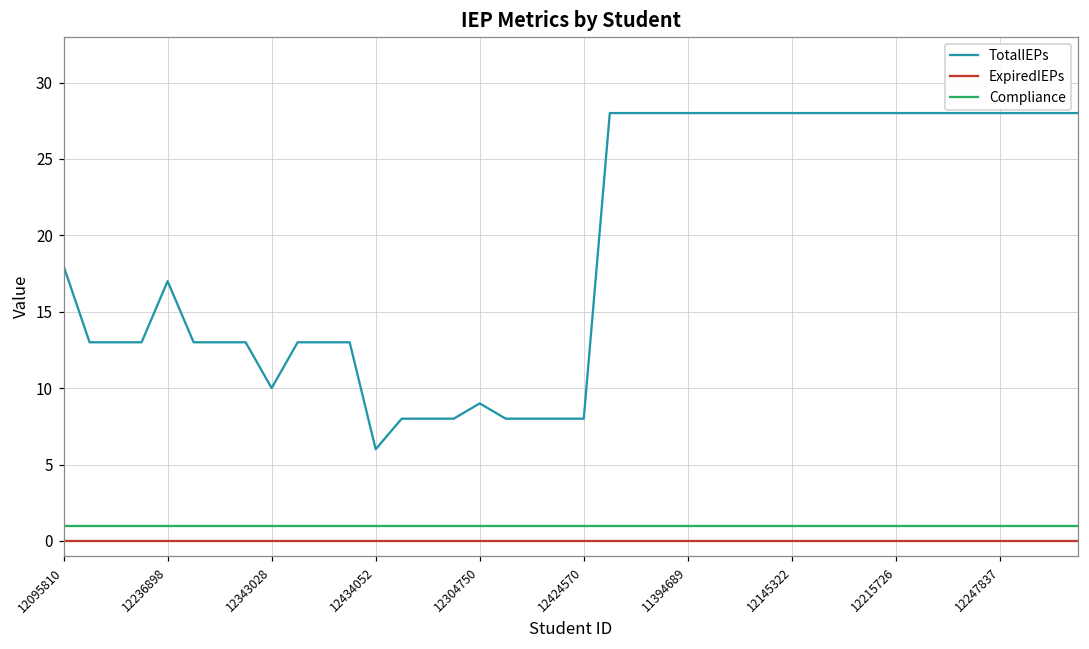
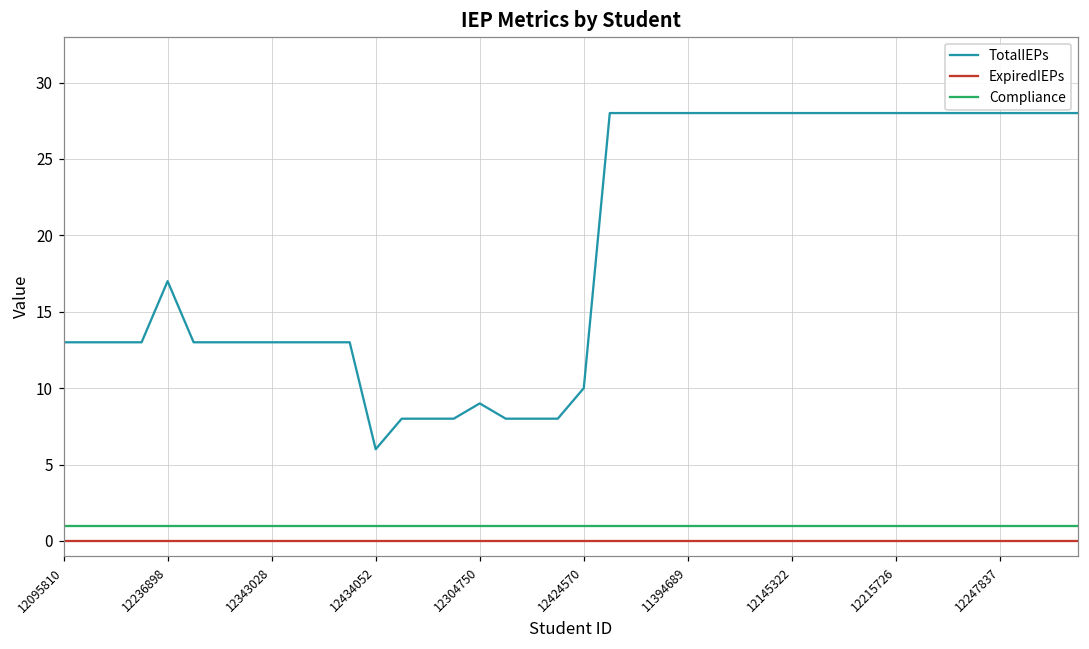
TotalIEPs, 12095810: 18 -> 13
TotalIEPs, 12343028: 10 -> 13
TotalIEPs, 12424570: 8 -> 10
